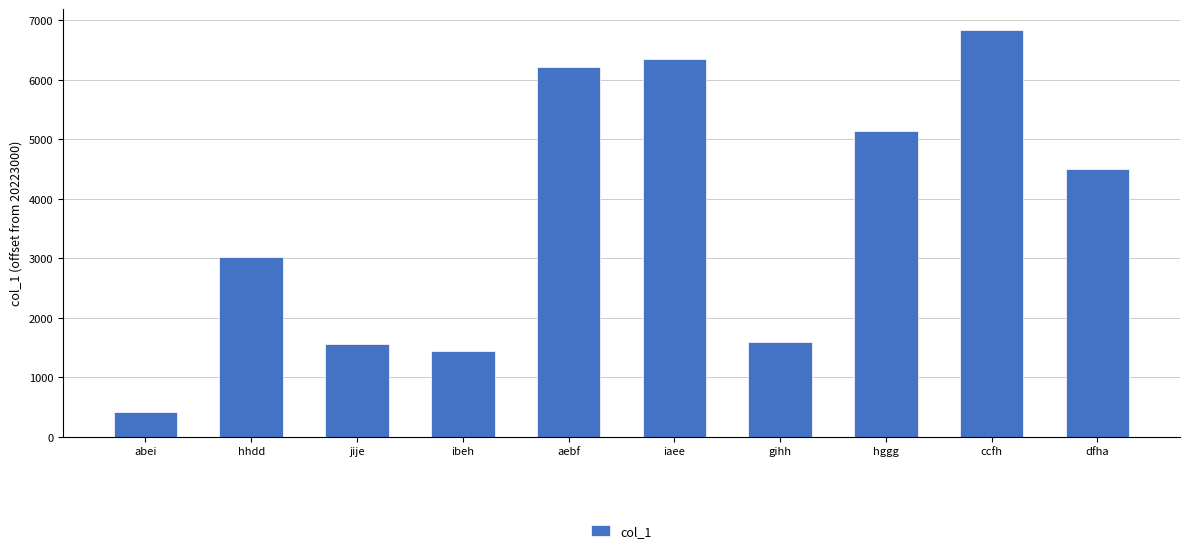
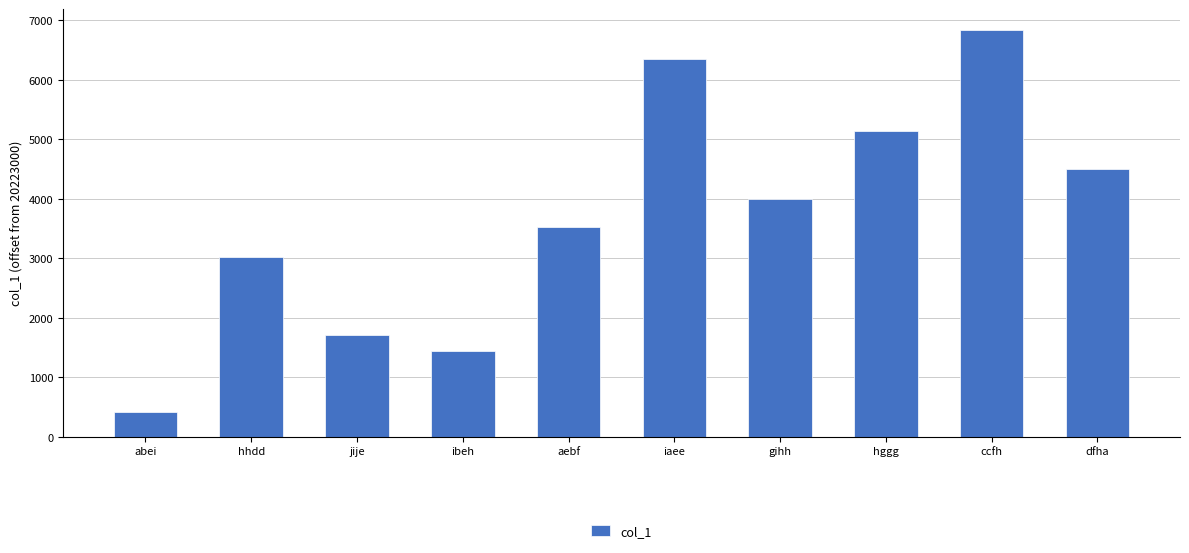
jije: 1600 -> 1700
aebf: 6200 -> 3500
gihh: 1600 -> 4000
